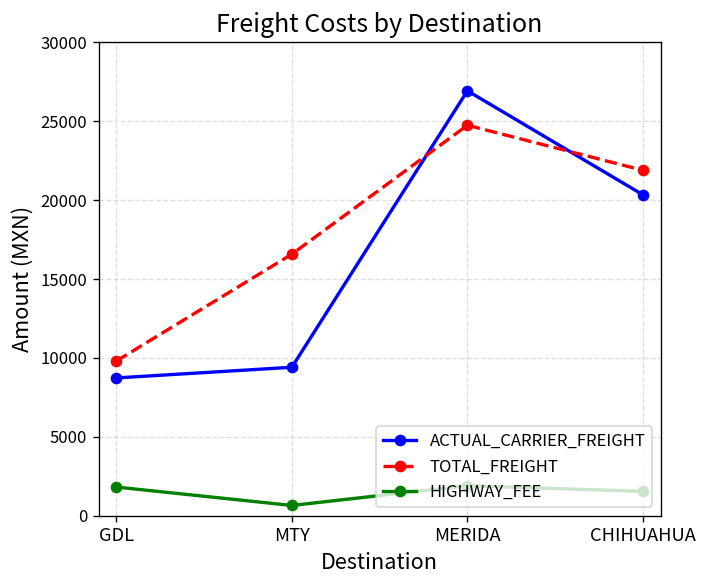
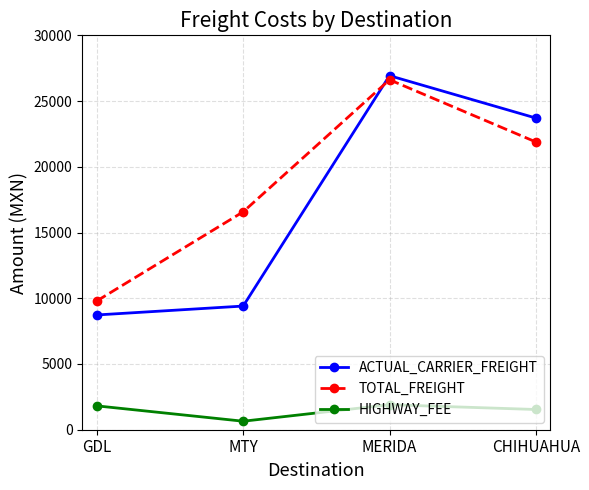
TOTAL_FREIGHT, MERIDA: 24800 -> 26600
ACTUAL_CARRIER_FREIGHT, CHIHUAHUA: 20300 -> 23700
